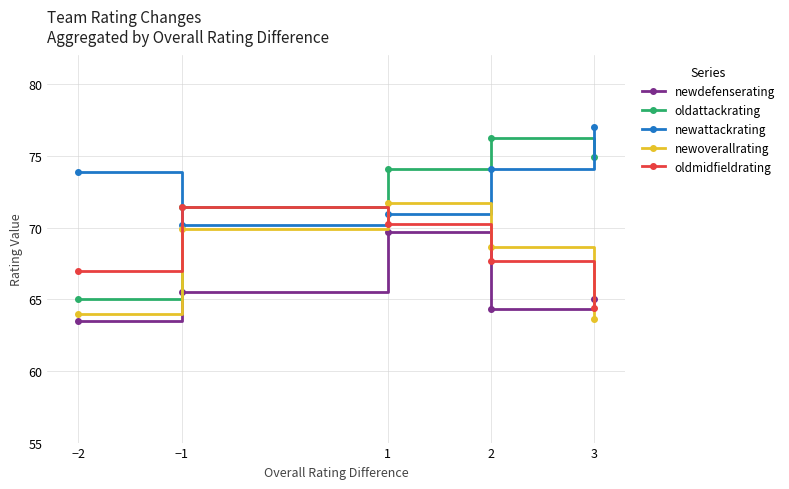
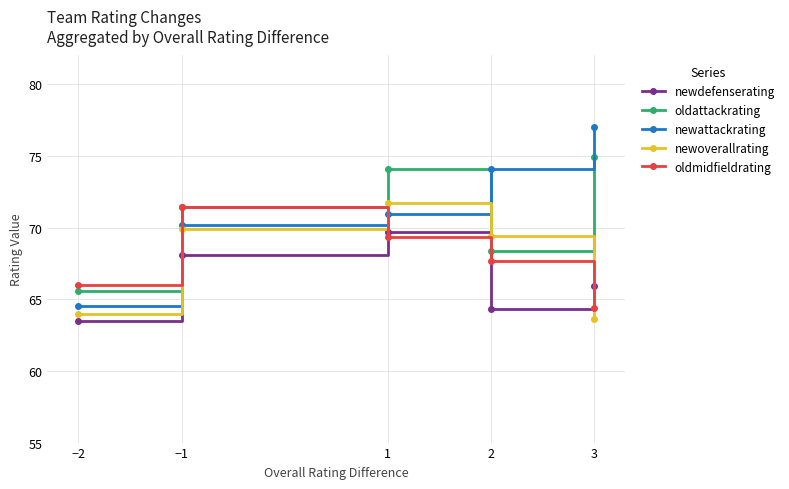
oldattackrating, −2: 65.0 -> 65.6
newattackrating, −2: 73.9 -> 64.5
oldmidfieldrating, −2: 67 -> 66
newdefenserating, −1: 65.5 -> 68.1
oldmidfieldrating, 1: 70.3 -> 69.3
oldattackrating, 2: 76.3 -> 68.3
newoverallrating, 2: 68.7 -> 69.4
newdefenserating, 3: 65.0 -> 65.9
